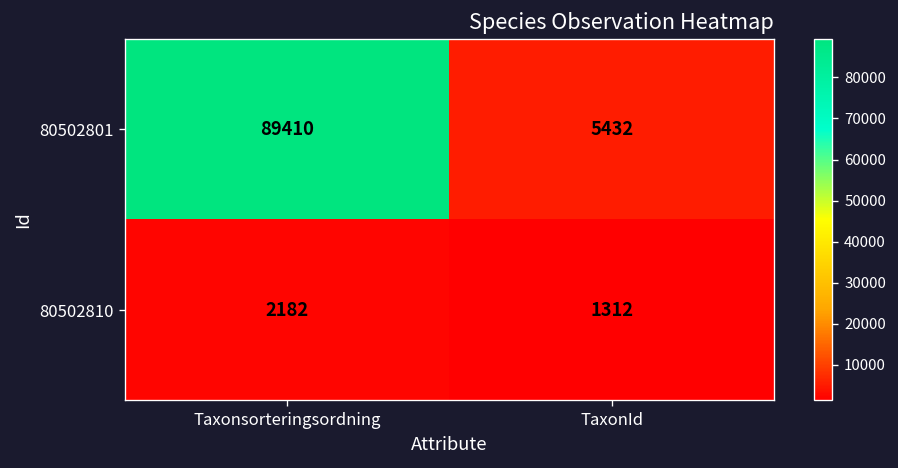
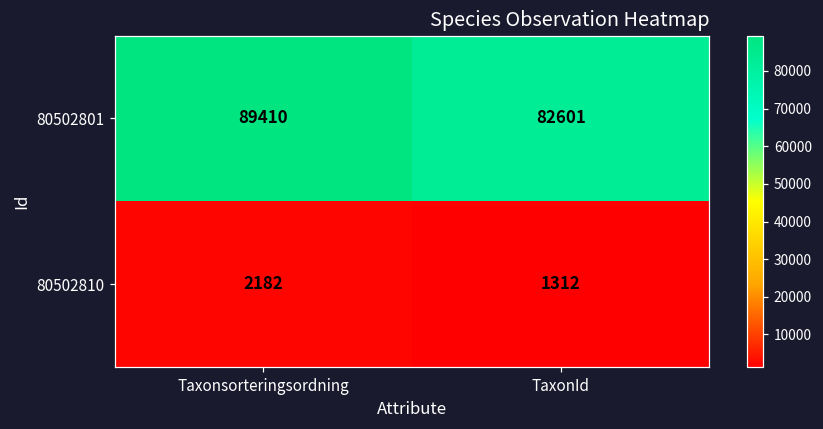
80502801, TaxonId: 5432 -> 82601
